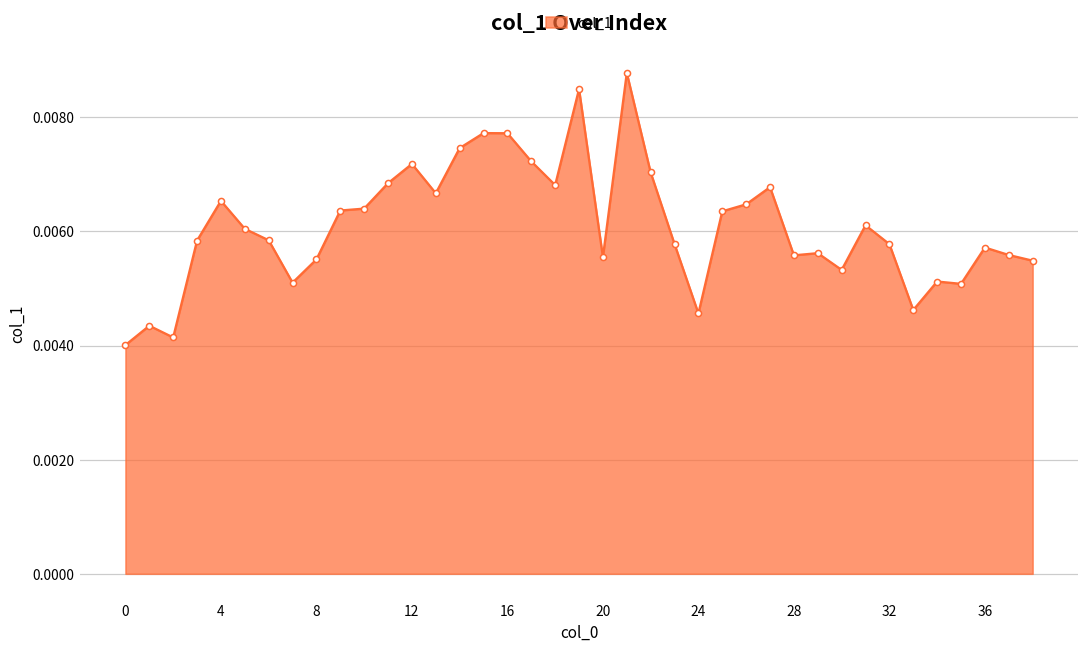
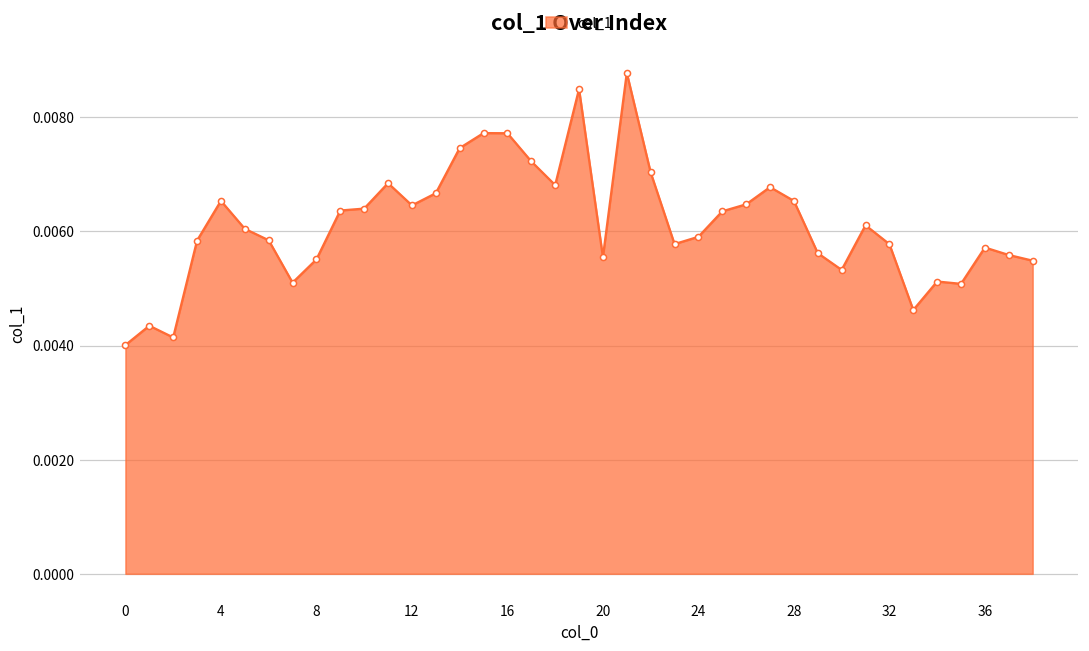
12: 0.0072 -> 0.0065
24: 0.0046 -> 0.0059
28: 0.0056 -> 0.0065
